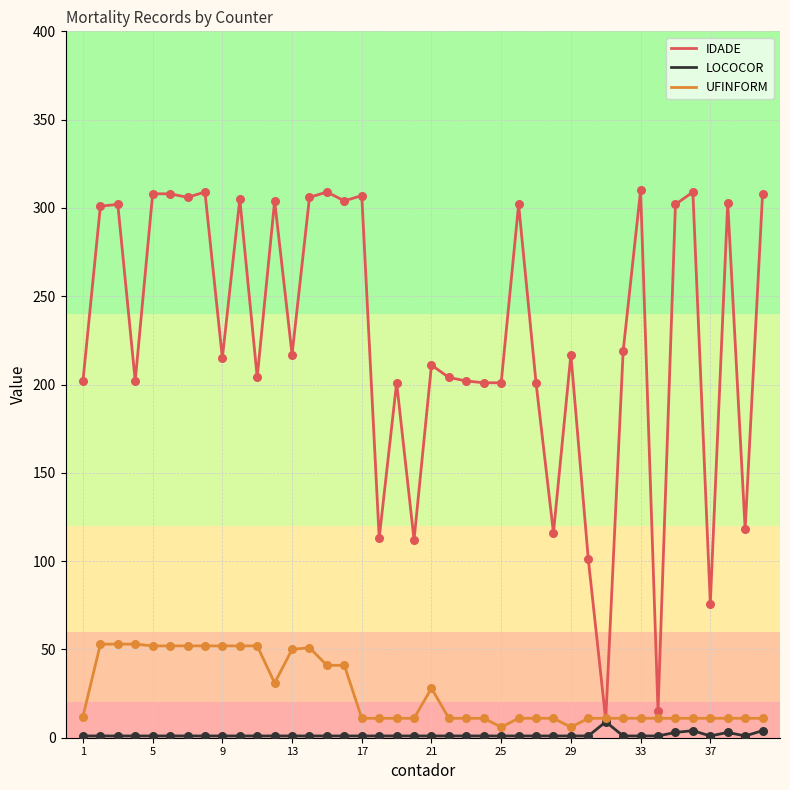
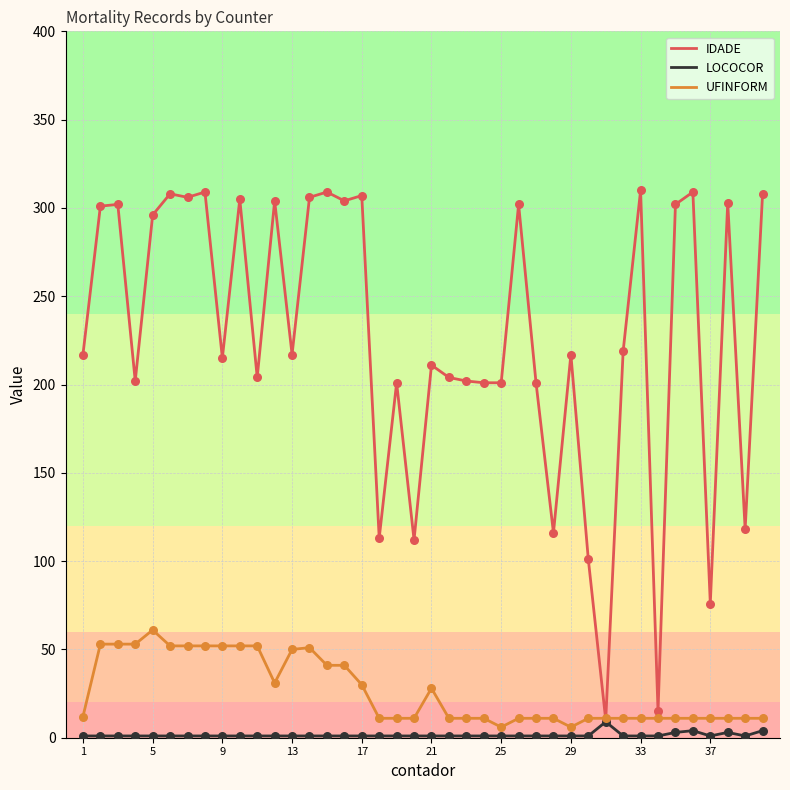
IDADE, 1: 202 -> 217
IDADE, 5: 308 -> 296
UFINFORM, 5: 52 -> 61
UFINFORM, 17: 11 -> 30
